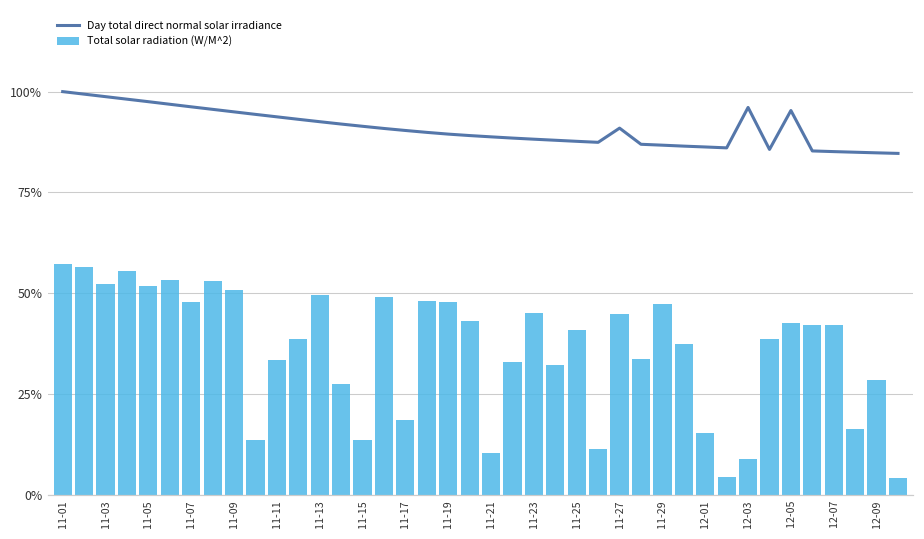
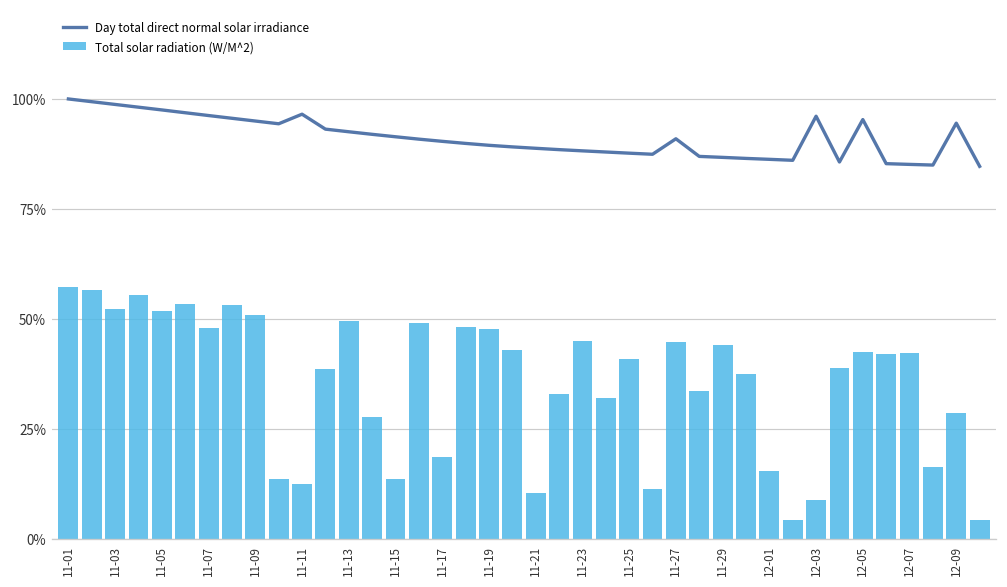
Day total direct normal solar irradiance, 11-11: 94% -> 97%
Total solar radiation (W/M^2), 11-11: 33% -> 12%
Total solar radiation (W/M^2), 11-29: 47% -> 44%
Day total direct normal solar irradiance, 12-09: 85% -> 94%
